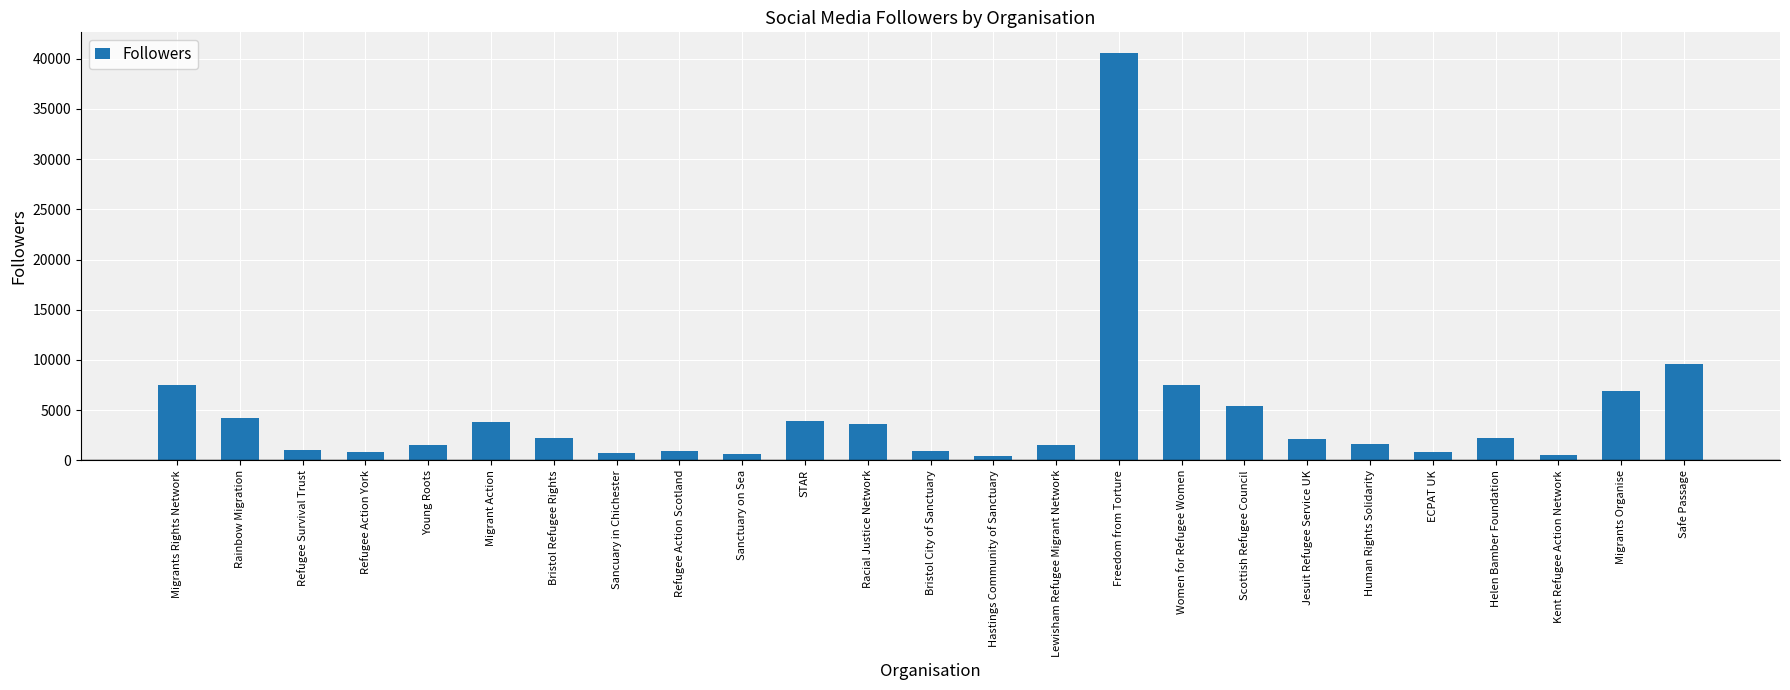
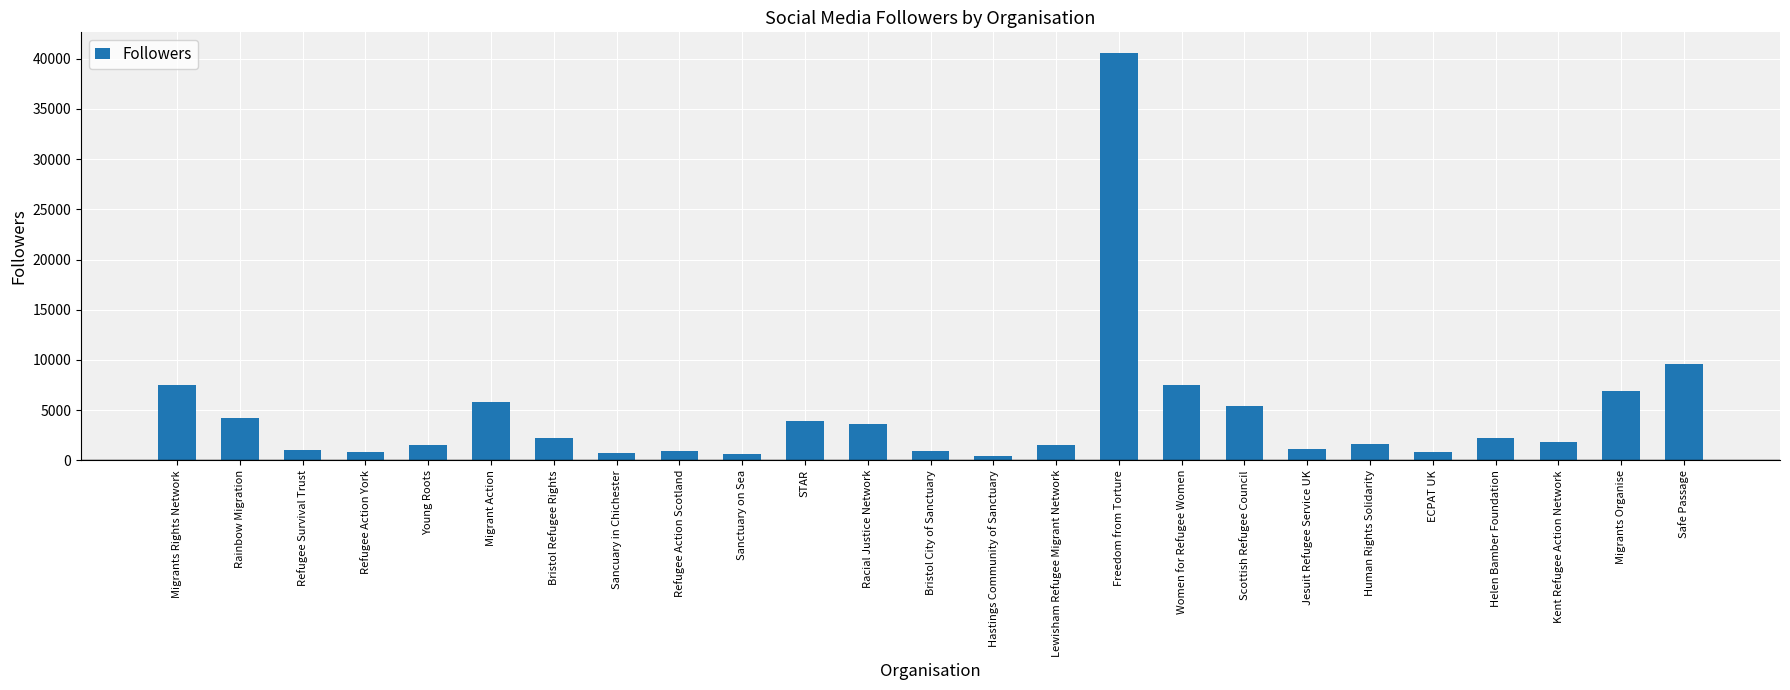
Migrant Action: 3800 -> 5800
Jesuit Refugee Service UK: 2100 -> 1200
Kent Refugee Action Network: 500 -> 1800
